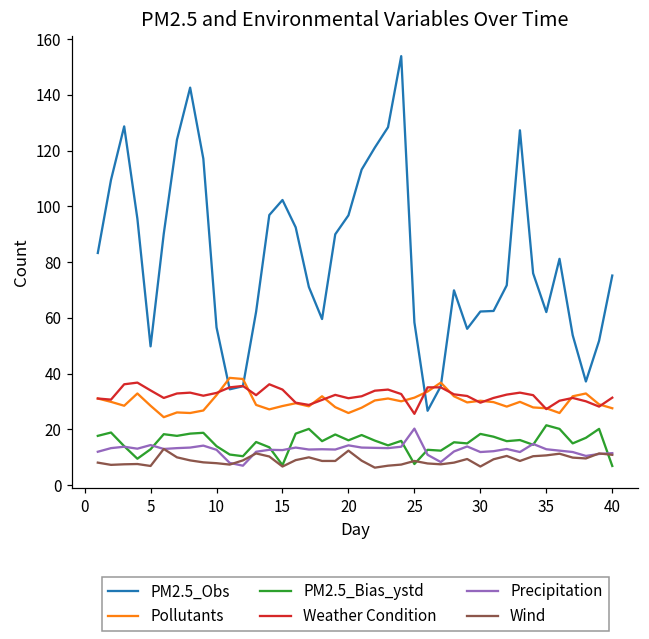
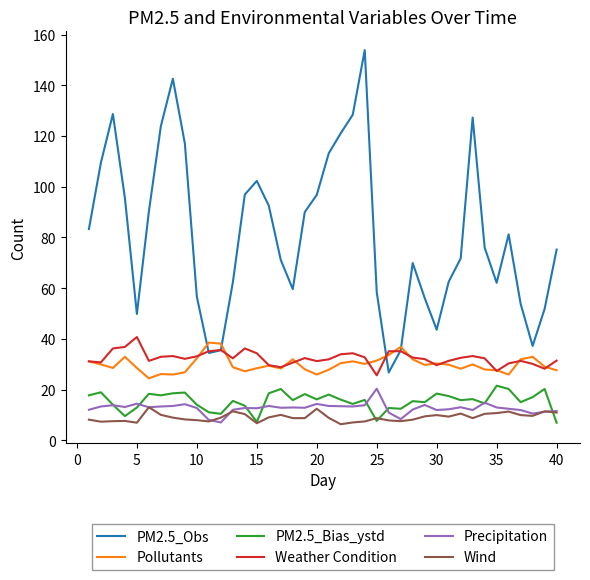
Weather Condition, 5: 34 -> 41
PM2.5_Obs, 30: 62 -> 44
Wind, 30: 7 -> 10
